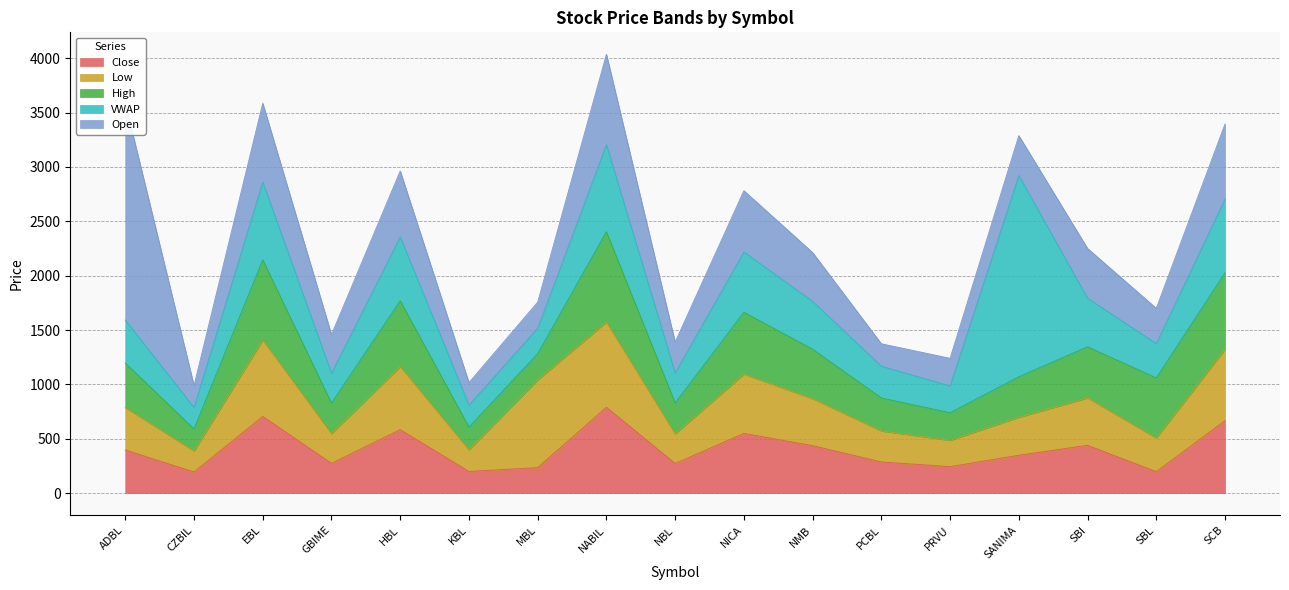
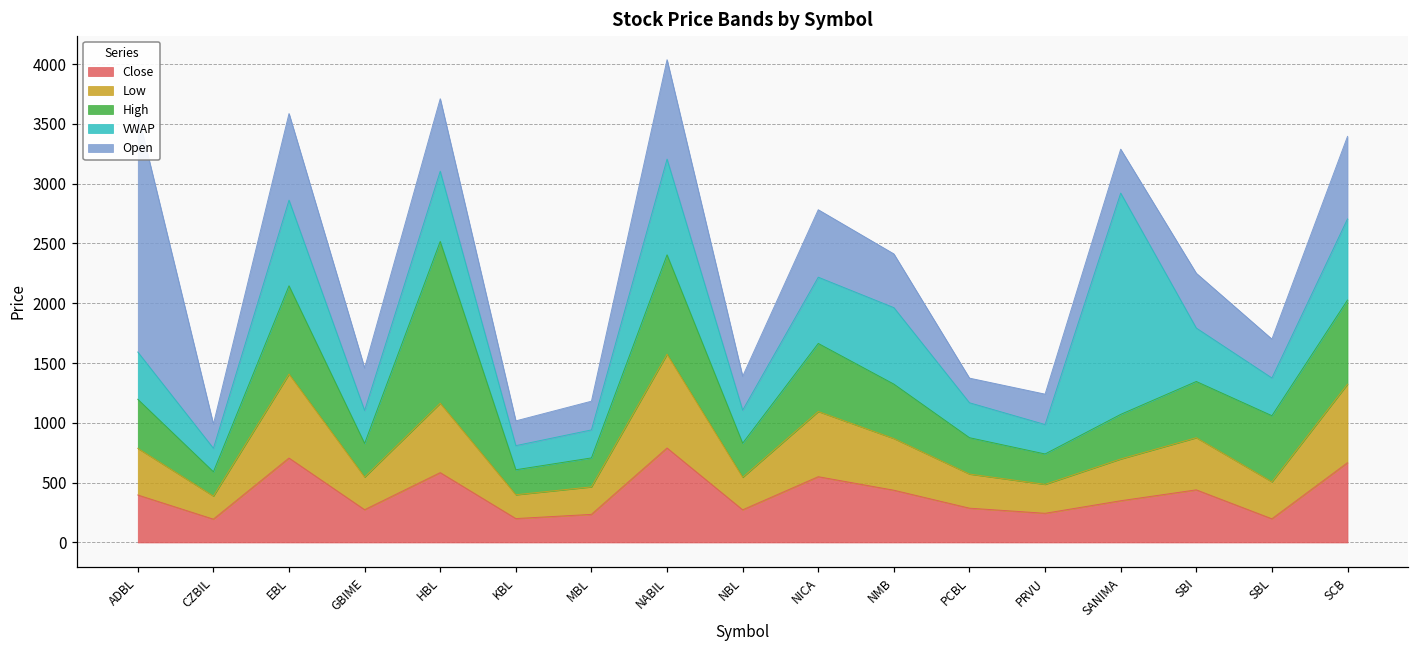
High, HBL: 610 -> 1350
Low, MBL: 810 -> 230
VWAP, NMB: 440 -> 640
